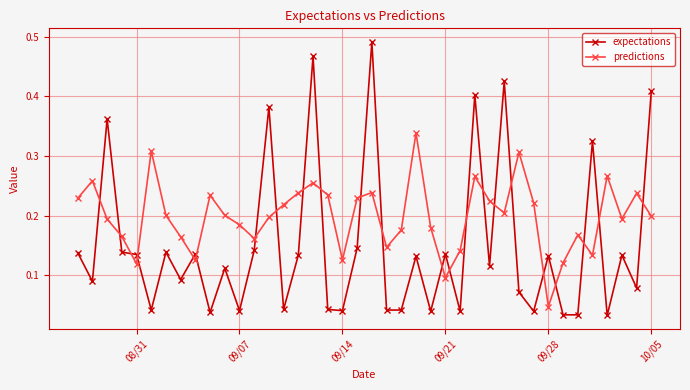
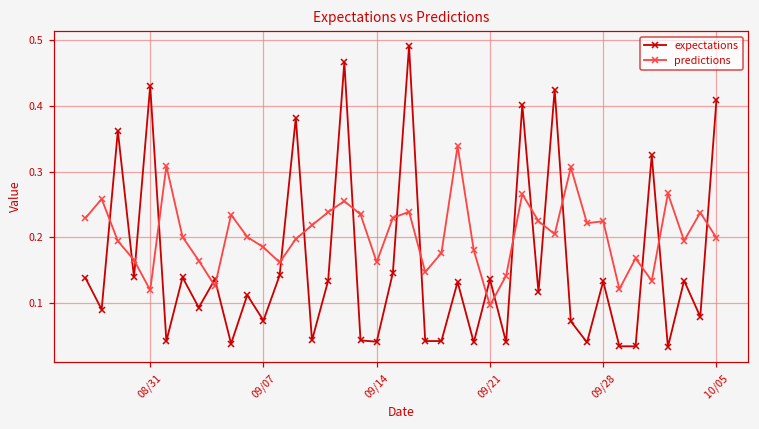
expectations, 08/31: 0.14 -> 0.43
expectations, 09/07: 0.04 -> 0.07
predictions, 09/14: 0.13 -> 0.16
predictions, 09/28: 0.05 -> 0.22
